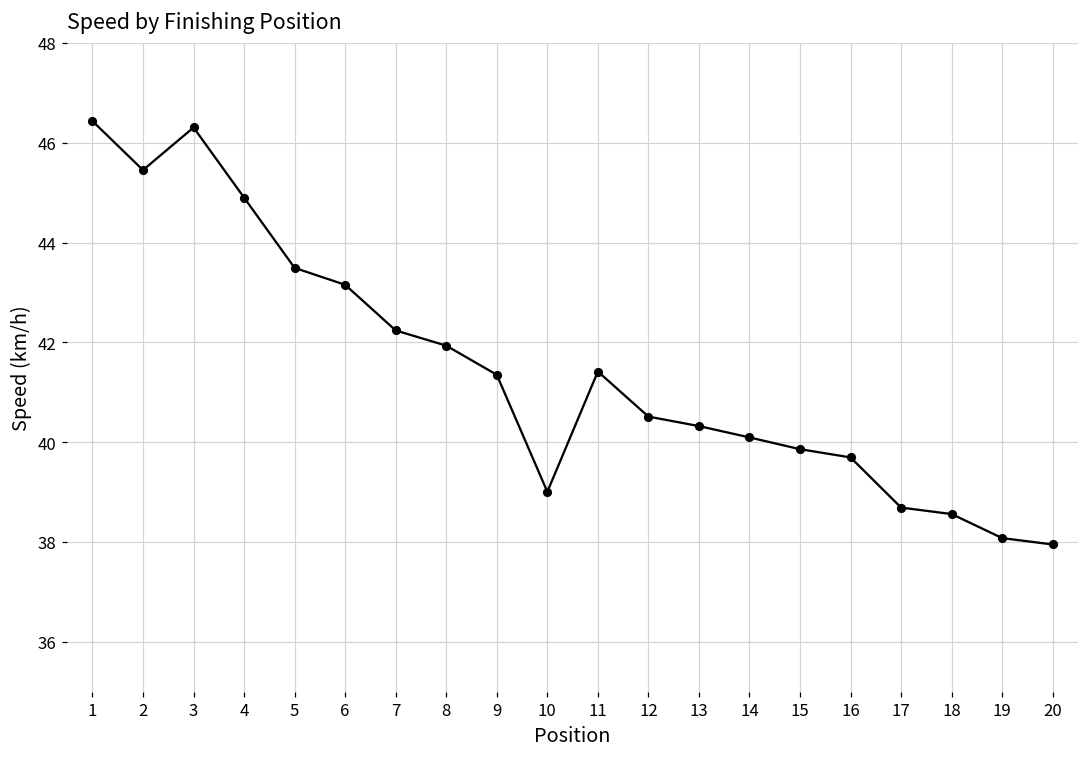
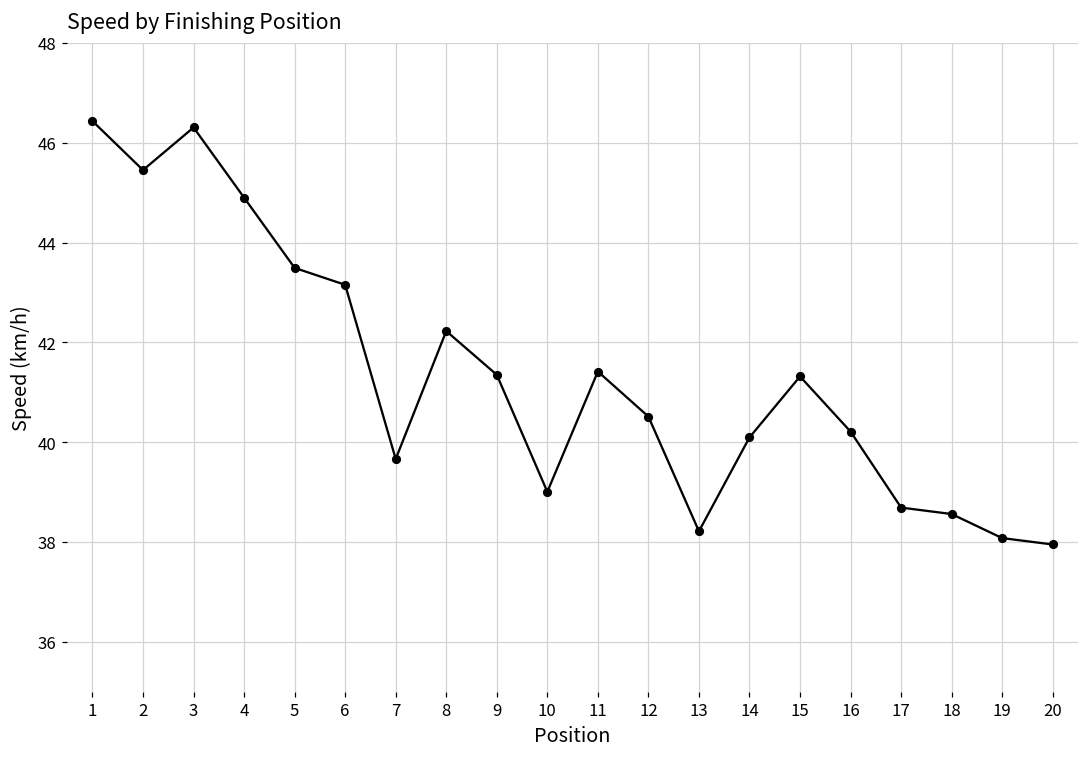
7: 42.2 -> 39.7
8: 41.9 -> 42.2
13: 40.3 -> 38.2
15: 39.9 -> 41.3
16: 39.7 -> 40.2
